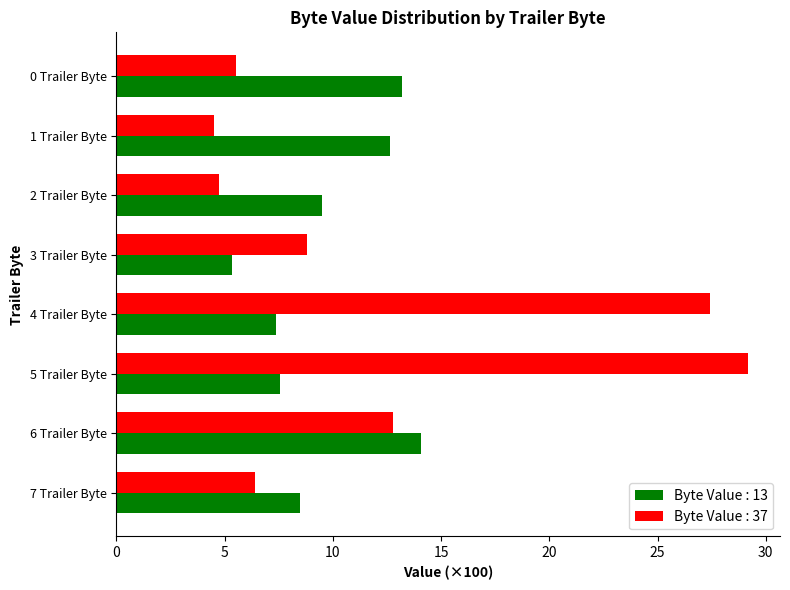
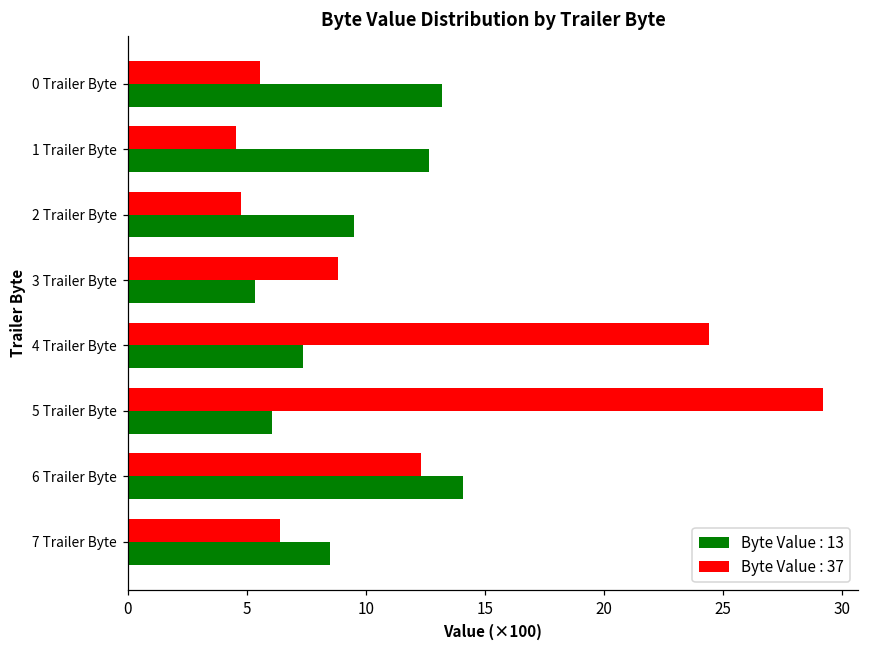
Byte Value : 37, 4 Trailer Byte: 27.4 -> 24.4
Byte Value : 13, 5 Trailer Byte: 7.6 -> 6.0
Byte Value : 37, 6 Trailer Byte: 12.8 -> 12.3
